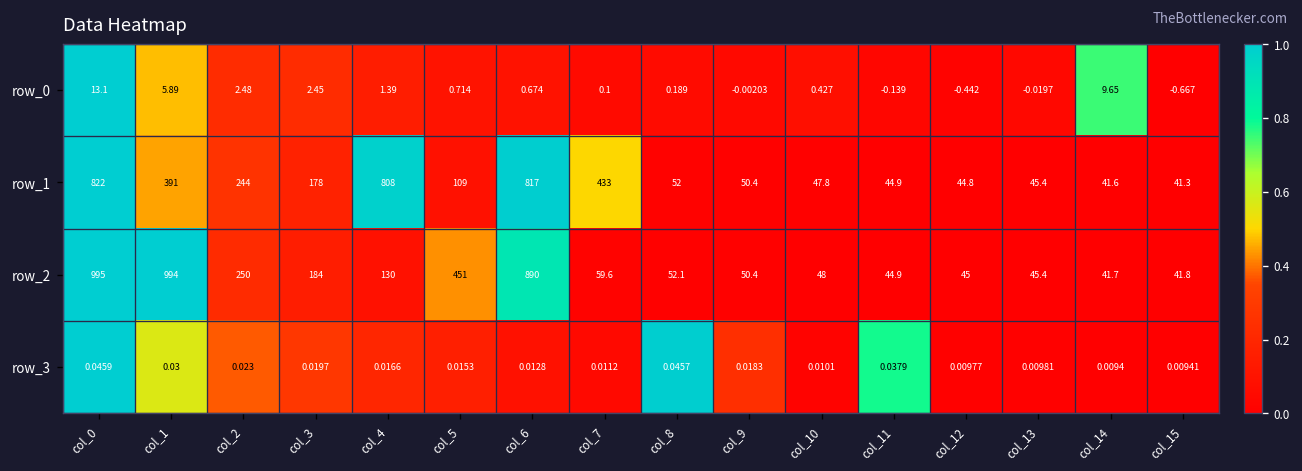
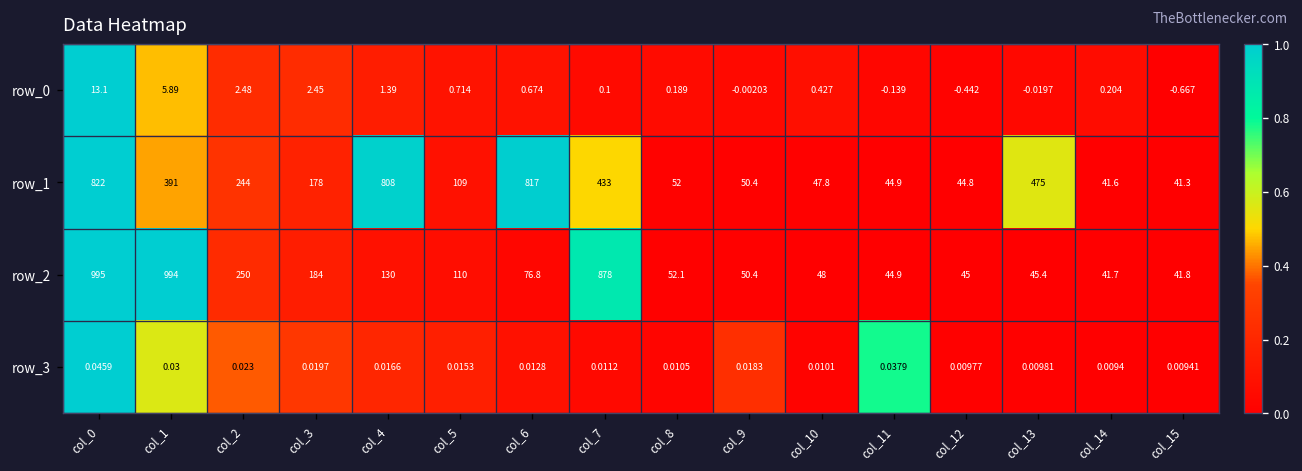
row_0, col_14: 9.65 -> 0.204
row_1, col_13: 45.4 -> 475
row_2, col_5: 451 -> 110
row_2, col_6: 890 -> 76.8
row_2, col_7: 59.6 -> 878
row_3, col_8: 0.0457 -> 0.0105
